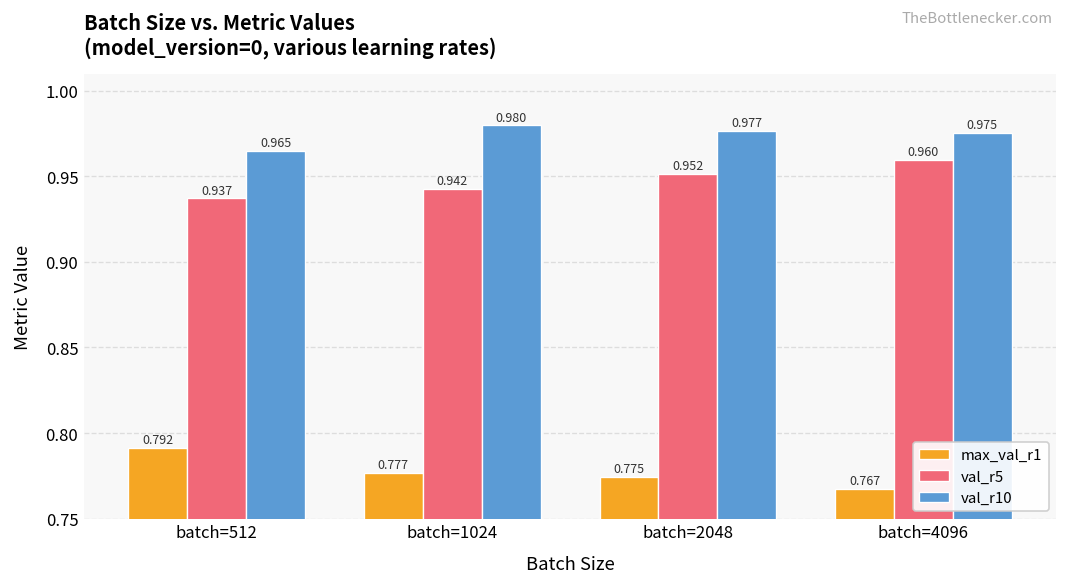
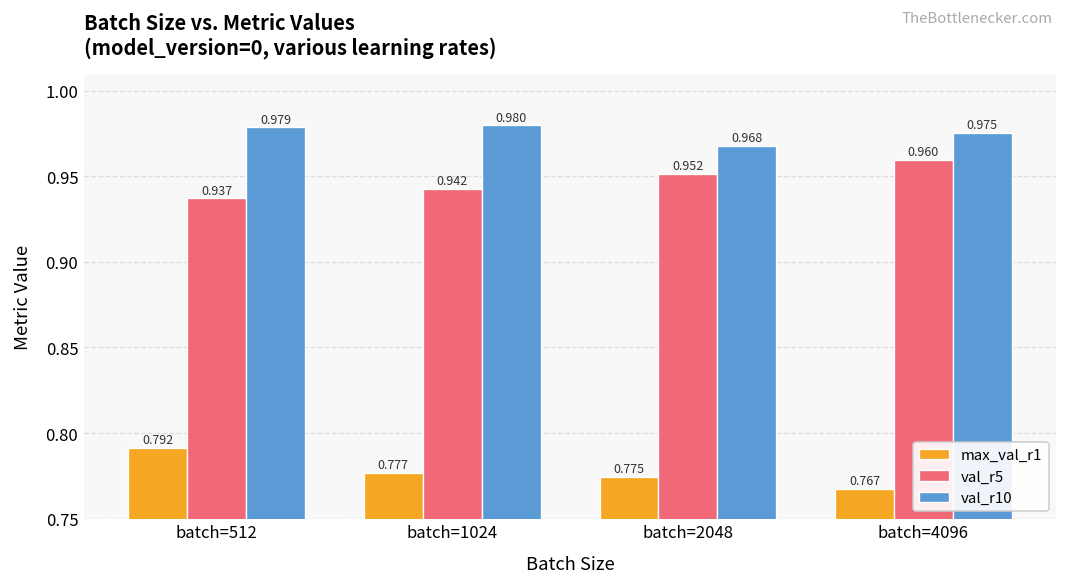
val_r10, batch=512: 0.965 -> 0.979
val_r10, batch=2048: 0.977 -> 0.968
